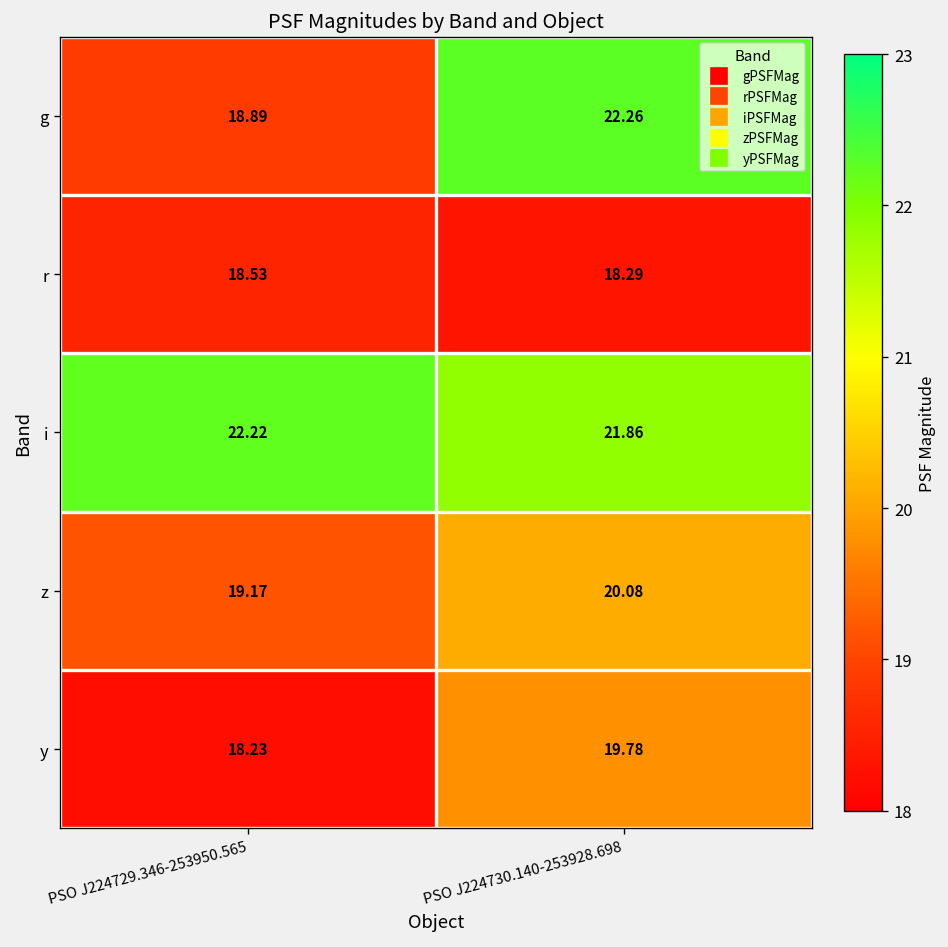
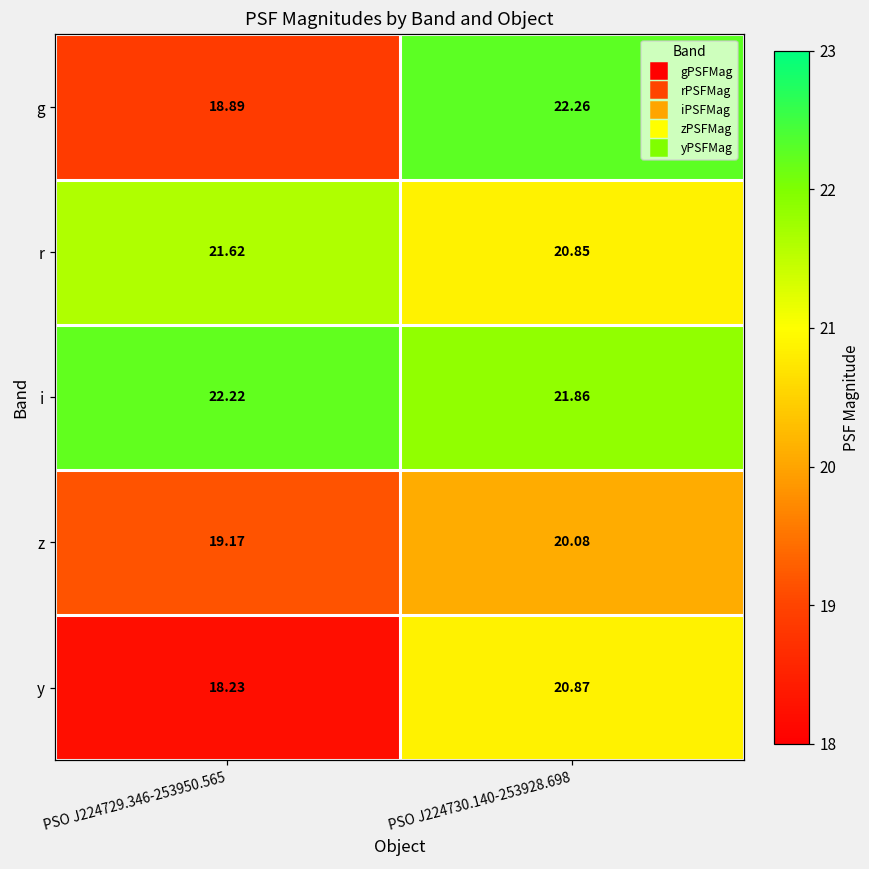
r, PSO J224729.346-253950.565: 18.53 -> 21.62
r, PSO J224730.140-253928.698: 18.29 -> 20.85
y, PSO J224730.140-253928.698: 19.78 -> 20.87
